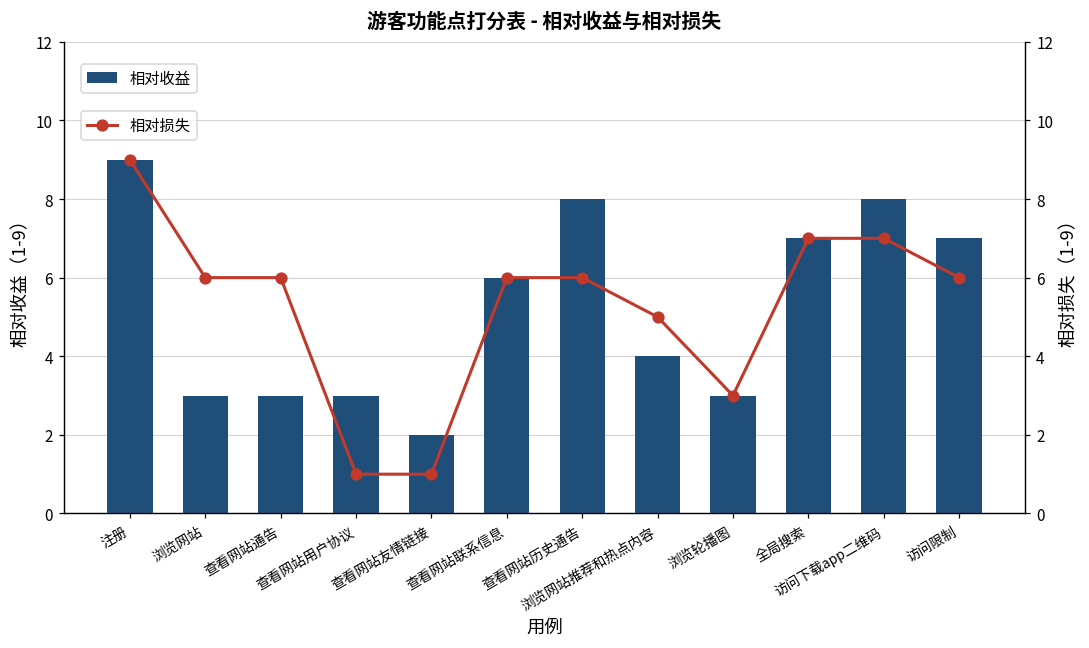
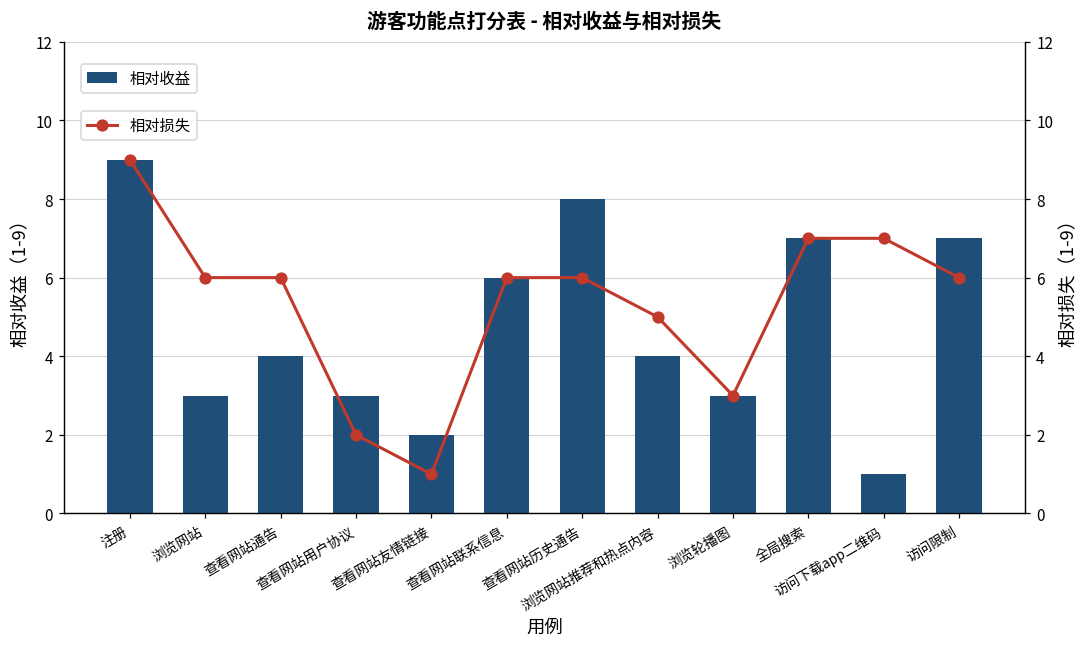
相对收益, 查看网站通告: 3 -> 4
相对收益, 访问下载app二维码: 8 -> 1
相对损失, 查看网站用户协议: 1 -> 2
